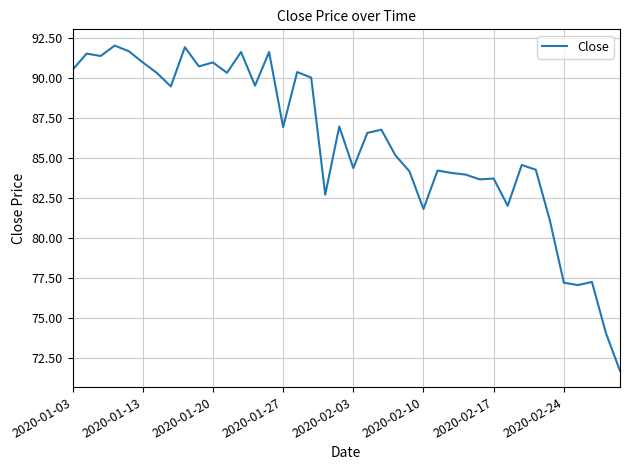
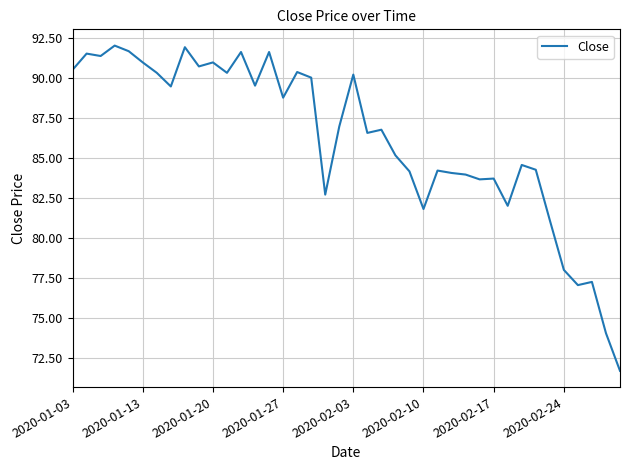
2020-01-27: 86.9 -> 88.8
2020-02-03: 84.4 -> 90.2
2020-02-24: 77.2 -> 78.0
